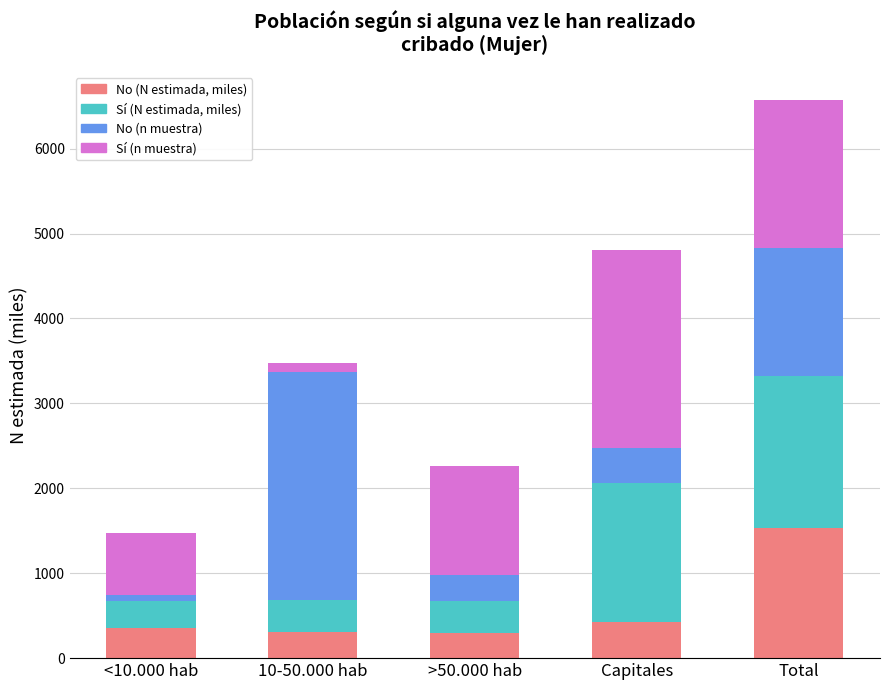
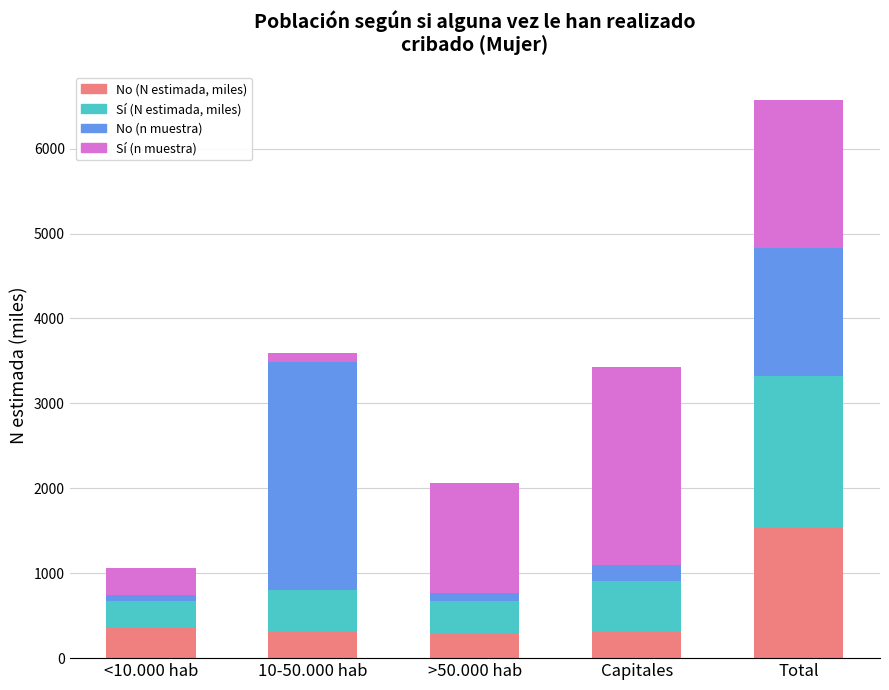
Sí (n muestra), <10.000 hab: 700 -> 300
Sí (N estimada, miles), 10-50.000 hab: 400 -> 500
No (n muestra), >50.000 hab: 300 -> 100
No (N estimada, miles), Capitales: 400 -> 300
Sí (N estimada, miles), Capitales: 1600 -> 600
No (n muestra), Capitales: 400 -> 200
